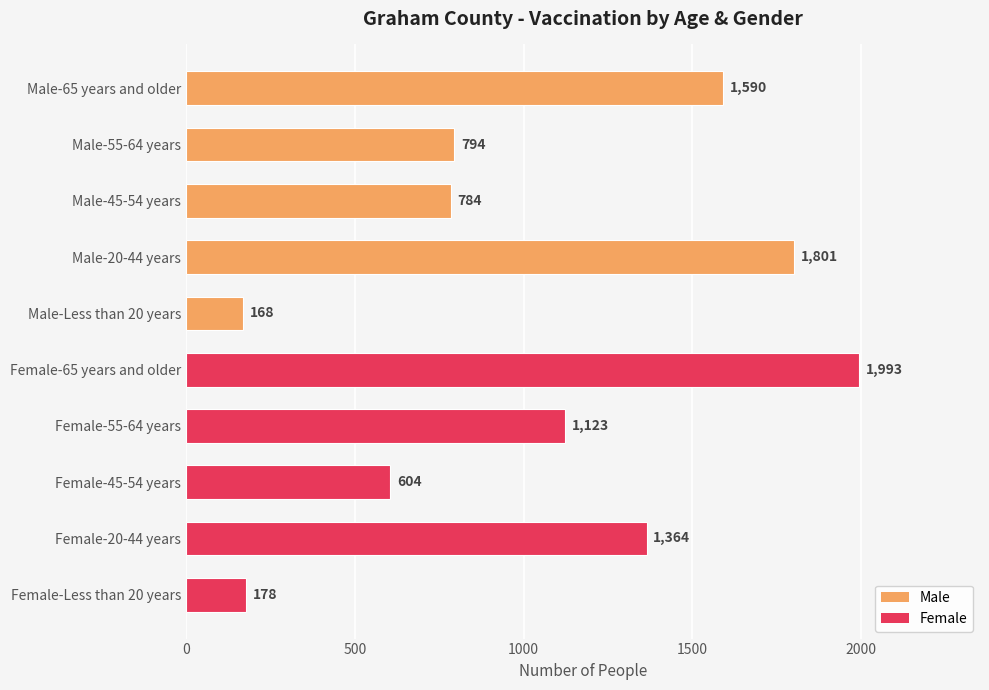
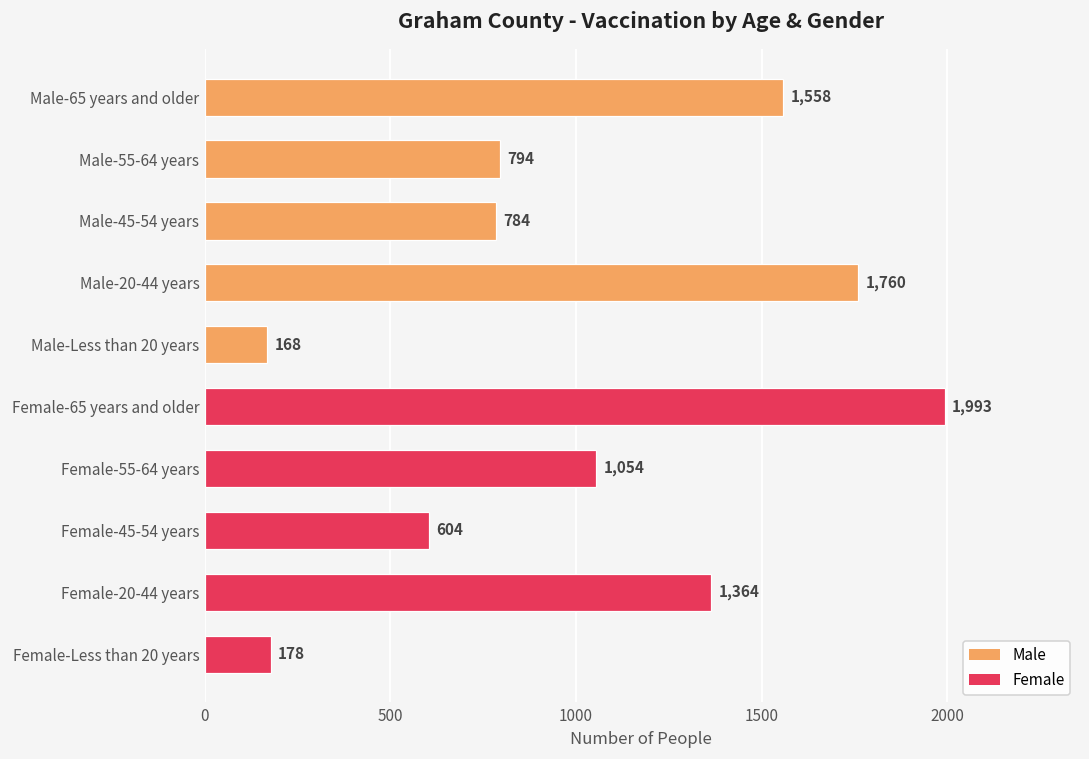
Male-65 years and older: 1,590 -> 1,558
Male-20-44 years: 1,801 -> 1,760
Female-55-64 years: 1,123 -> 1,054
